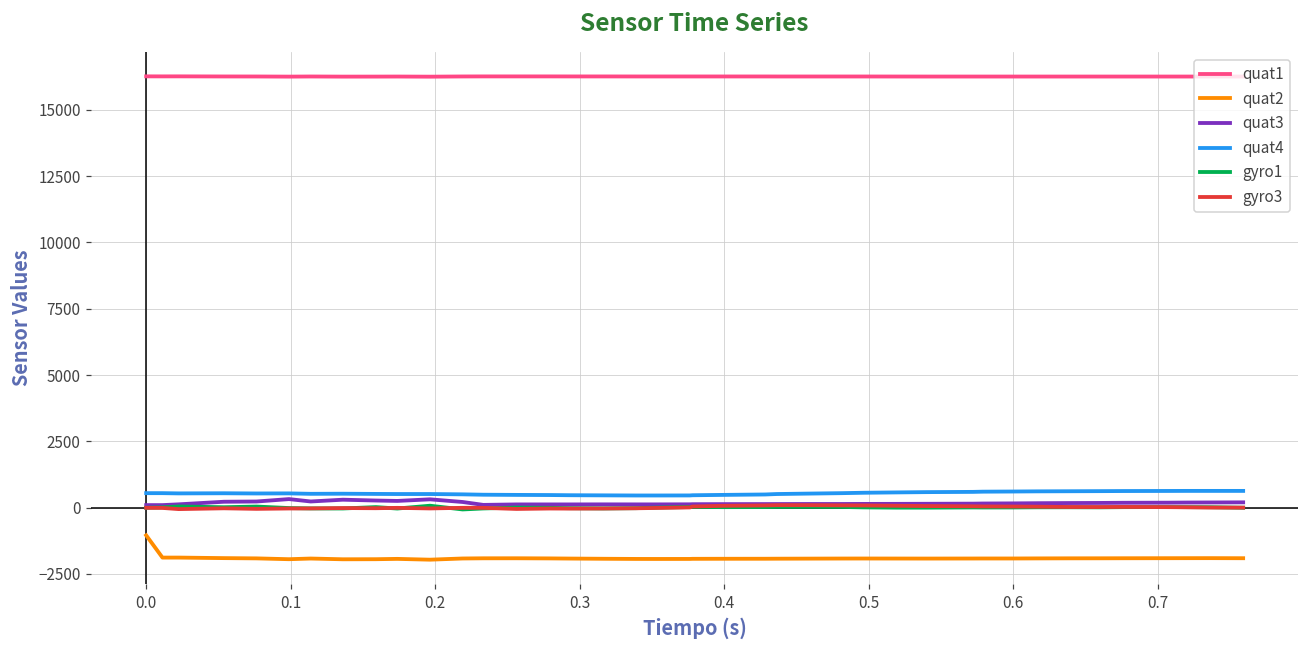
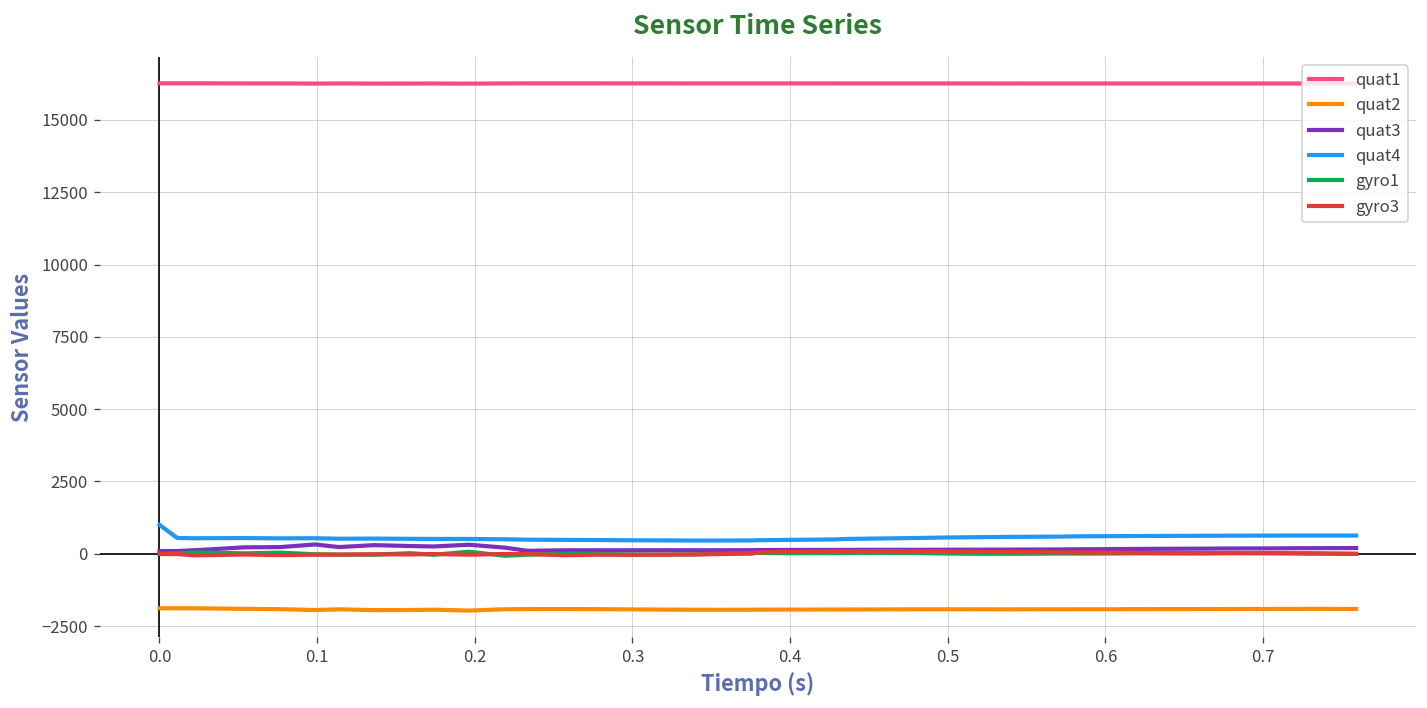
quat2, 0.0: -1000 -> -1900
quat4, 0.0: 500 -> 1000
